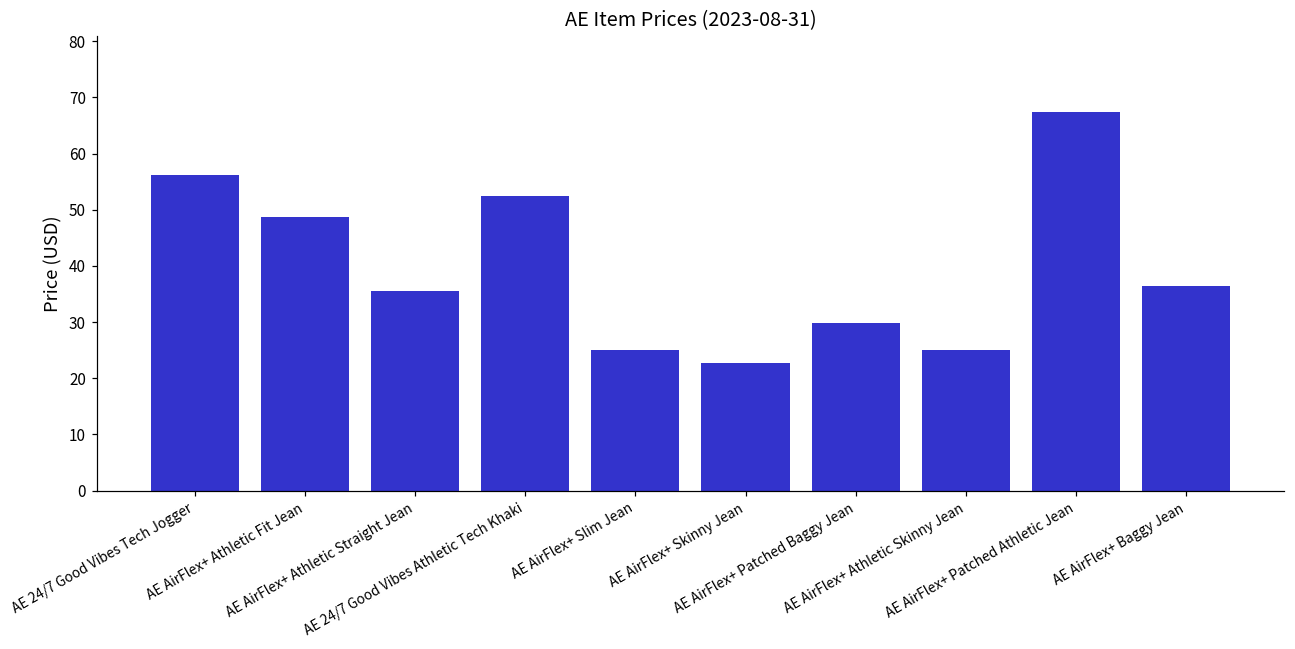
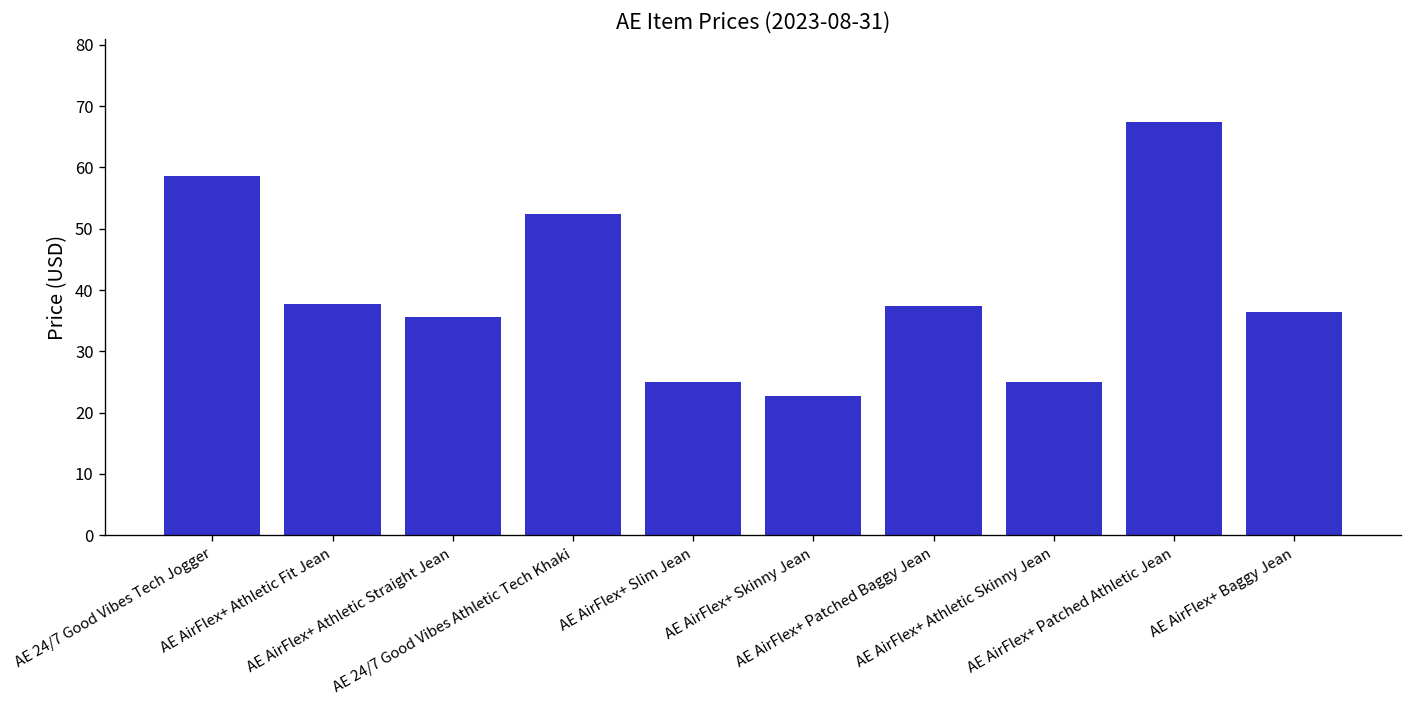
AE 24/7 Good Vibes Tech Jogger: 56 -> 59
AE AirFlex+ Athletic Fit Jean: 49 -> 38
AE AirFlex+ Patched Baggy Jean: 30 -> 37
